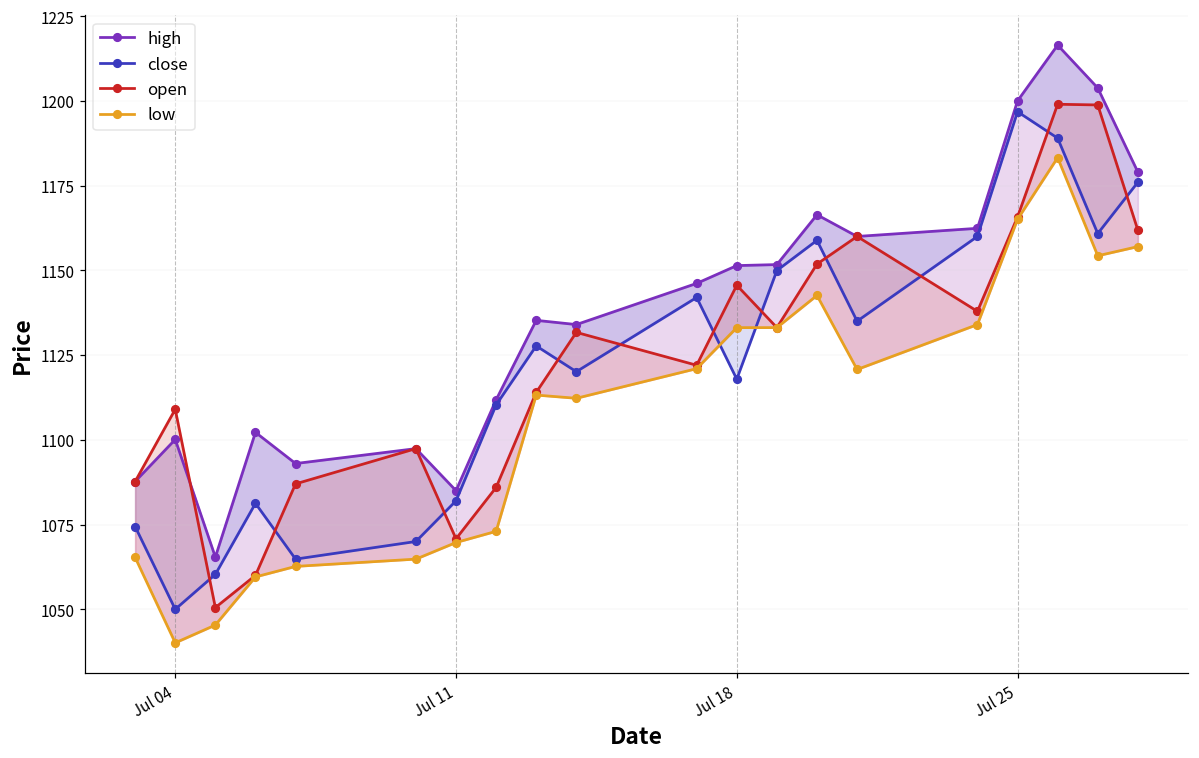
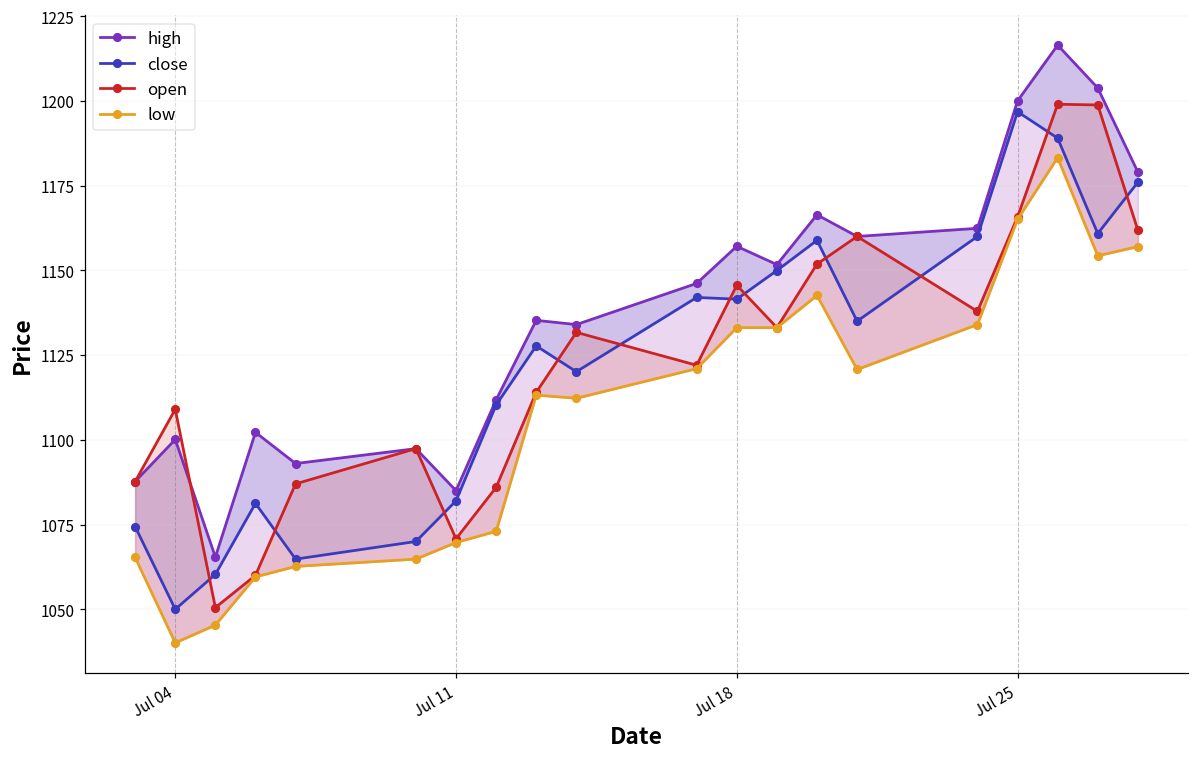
high, Jul 18: 1151 -> 1157
close, Jul 18: 1118 -> 1142
